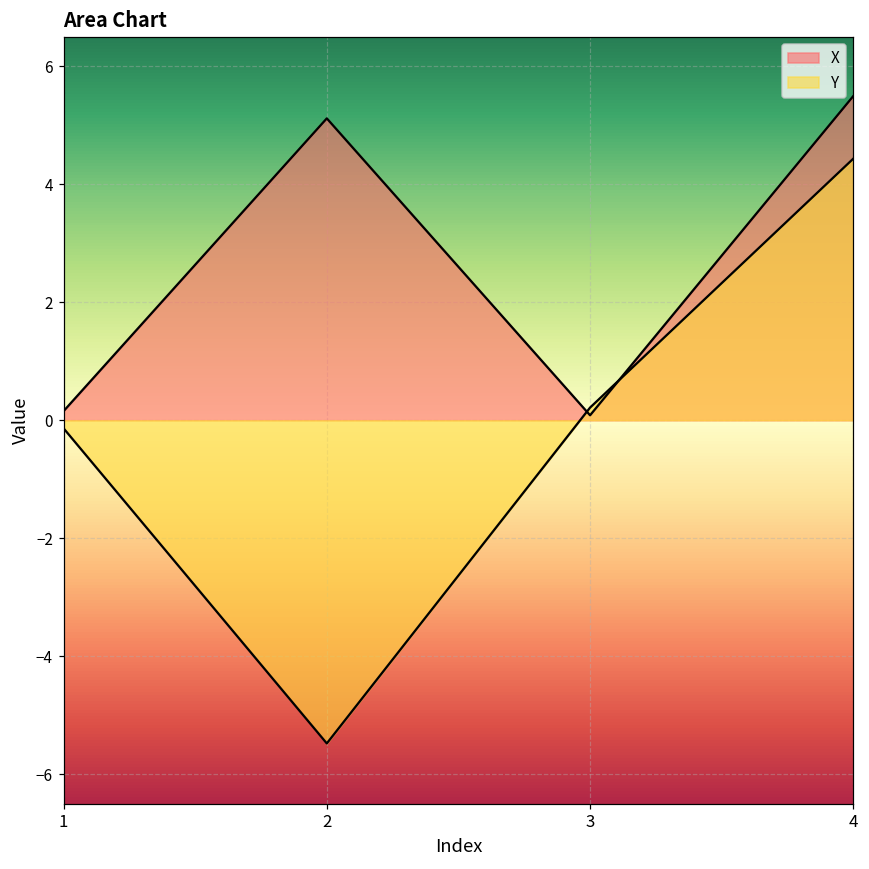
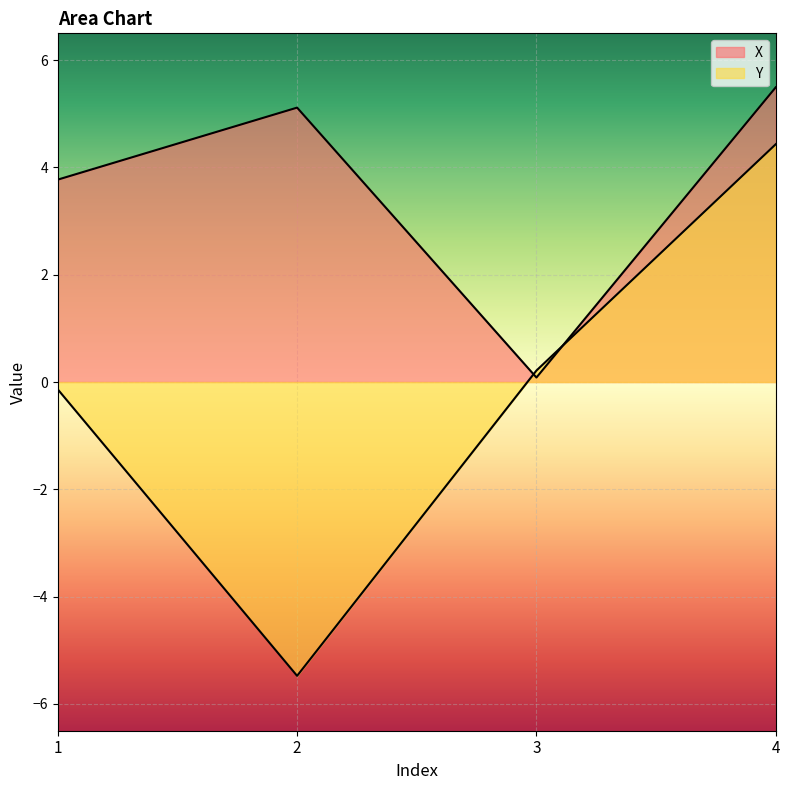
X, 1: 0.2 -> 3.8
